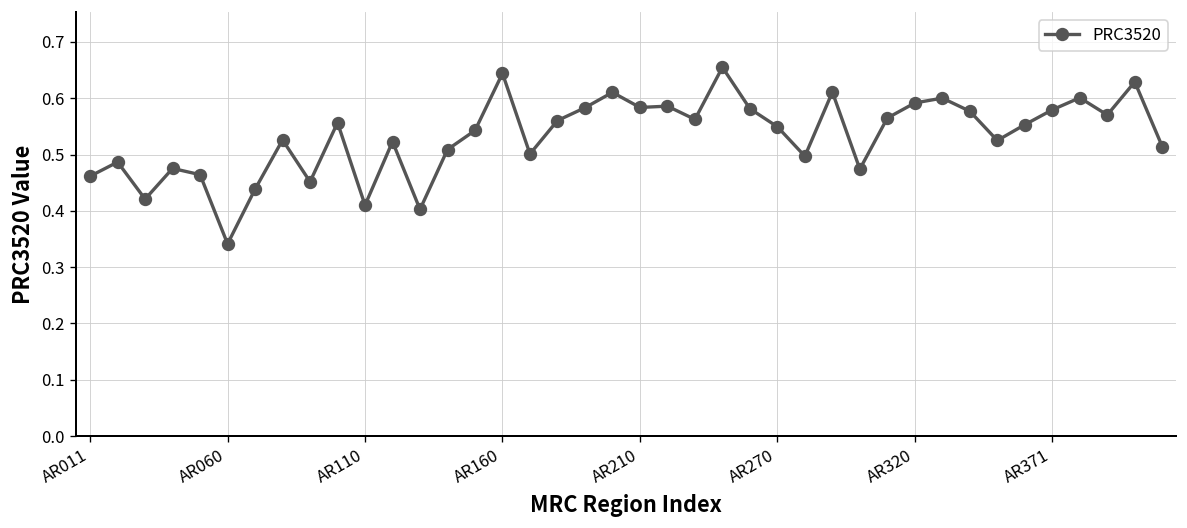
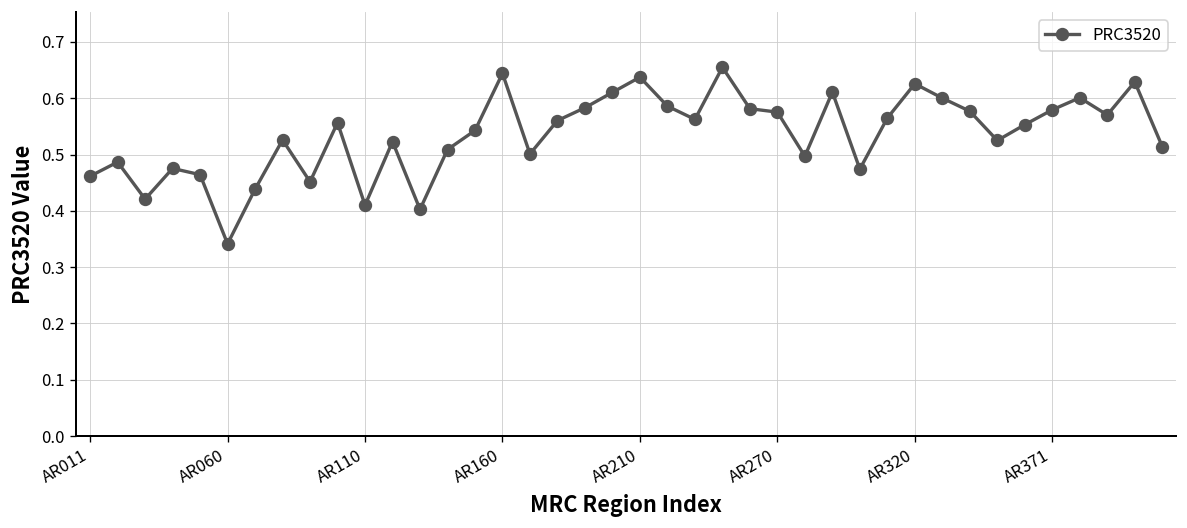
AR210: 0.58 -> 0.64
AR270: 0.55 -> 0.58
AR320: 0.59 -> 0.63
